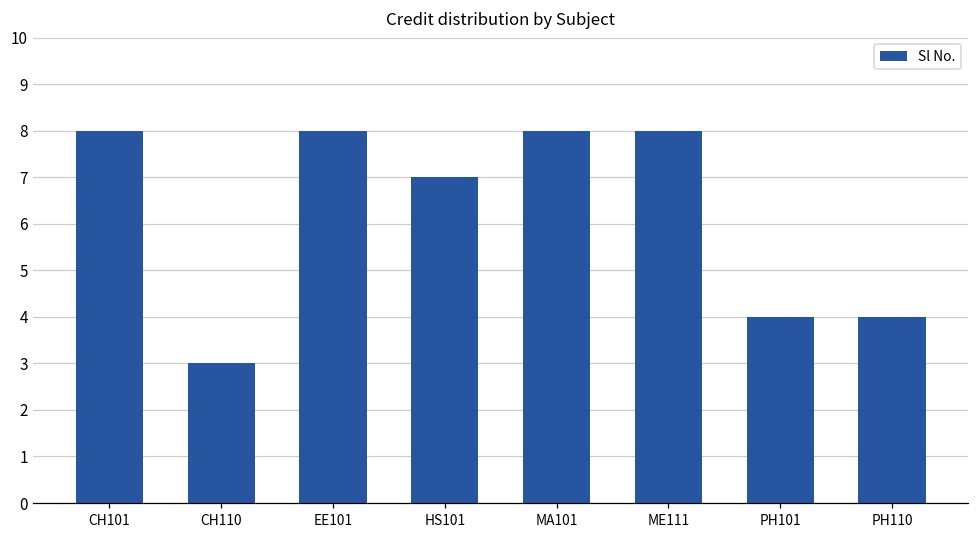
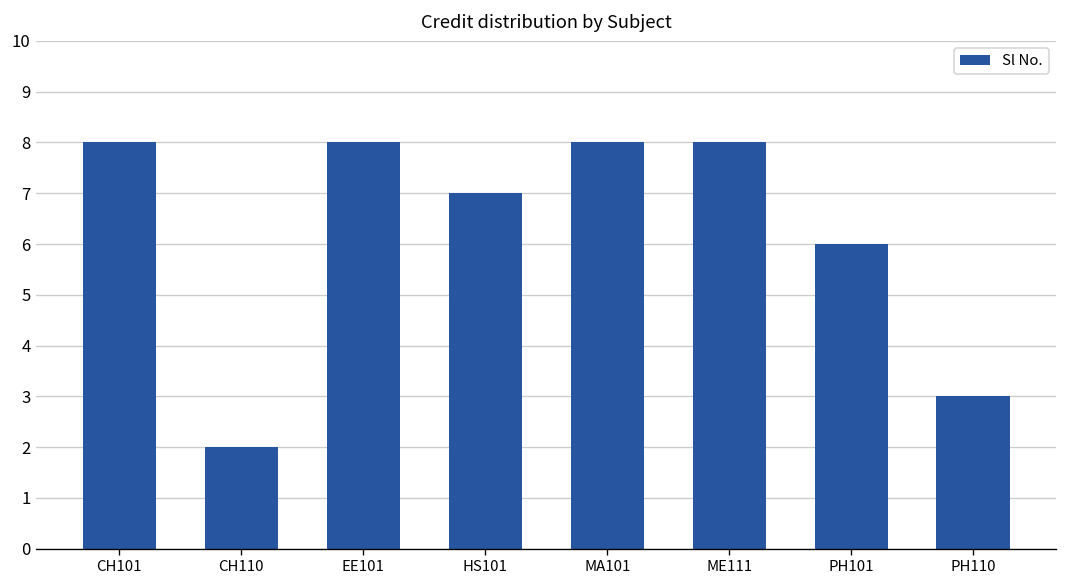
CH110: 3 -> 2
PH101: 4 -> 6
PH110: 4 -> 3
